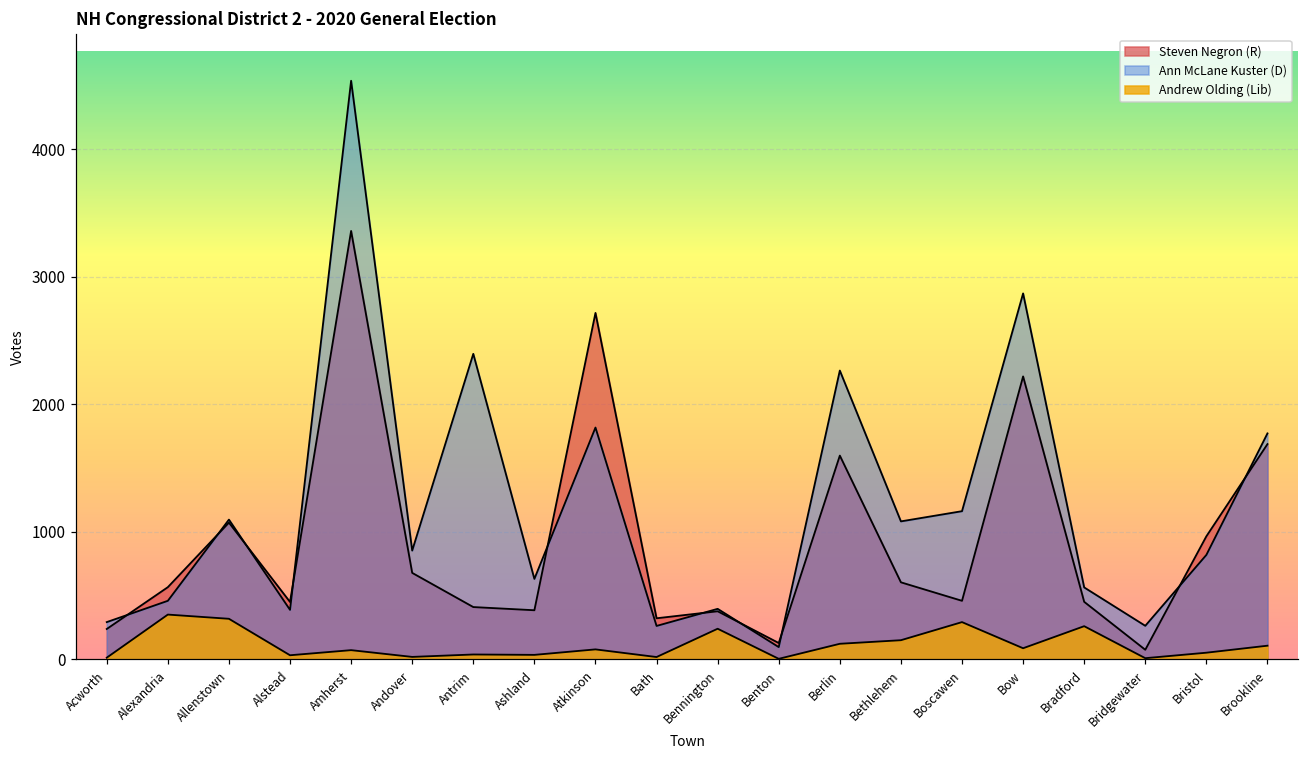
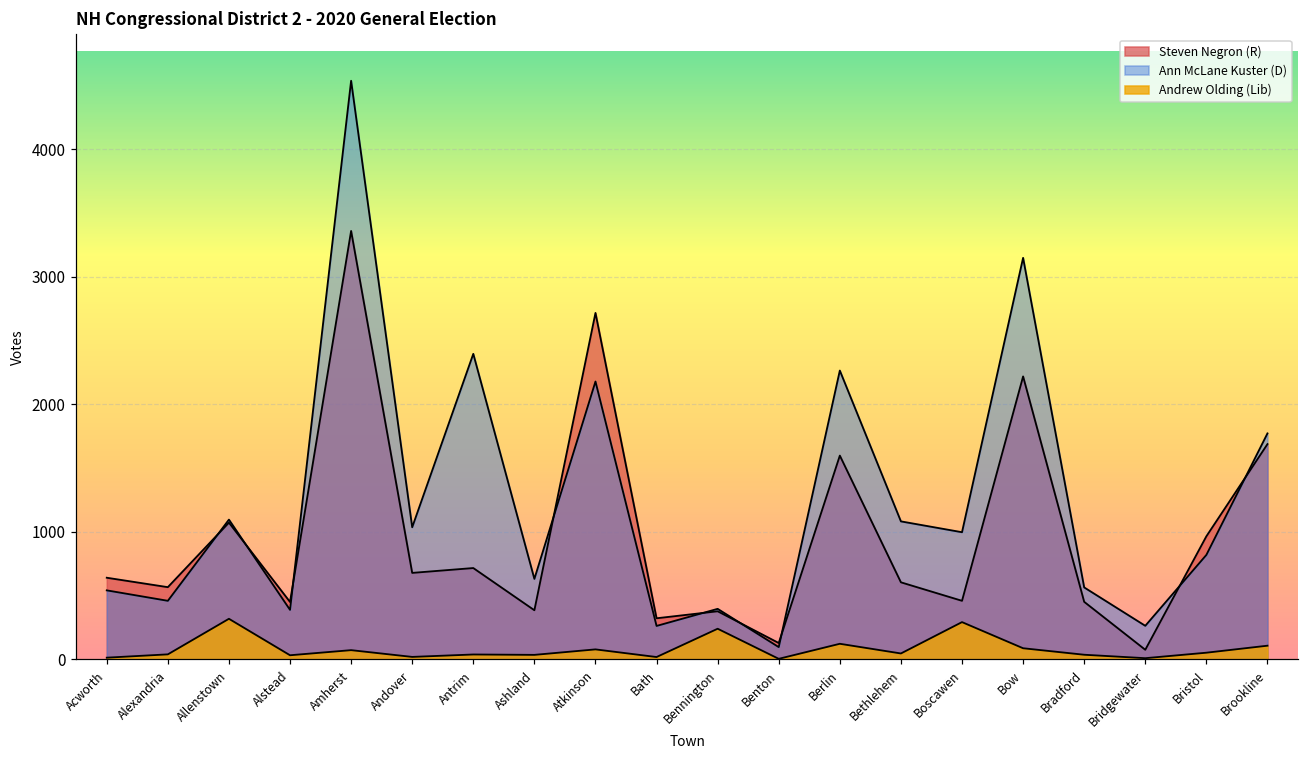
Steven Negron (R), Acworth: 240 -> 640
Ann McLane Kuster (D), Acworth: 290 -> 540
Andrew Olding (Lib), Alexandria: 350 -> 40
Ann McLane Kuster (D), Andover: 850 -> 1040
Steven Negron (R), Antrim: 410 -> 720
Ann McLane Kuster (D), Atkinson: 1820 -> 2180
Andrew Olding (Lib), Bethlehem: 150 -> 50
Ann McLane Kuster (D), Boscawen: 1160 -> 1000
Ann McLane Kuster (D), Bow: 2870 -> 3150
Andrew Olding (Lib), Bradford: 260 -> 40
